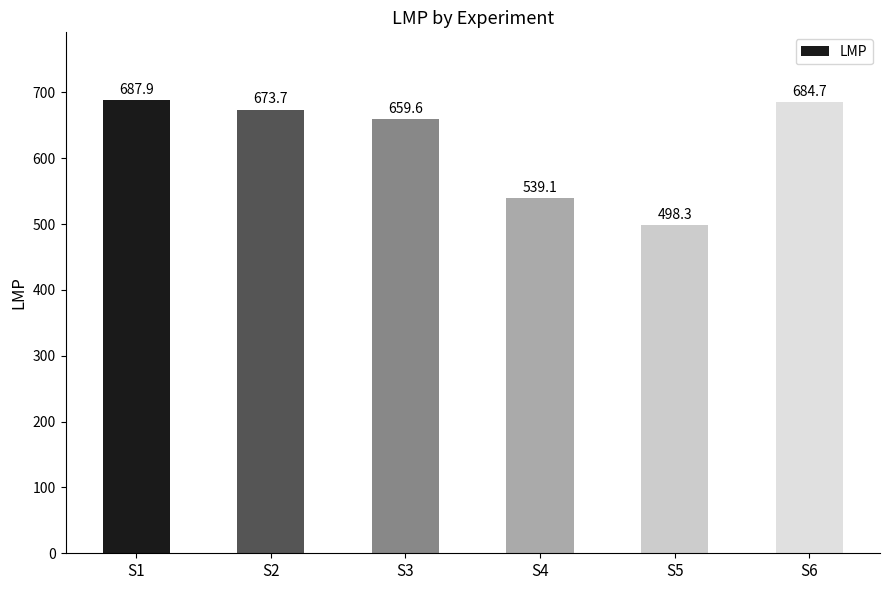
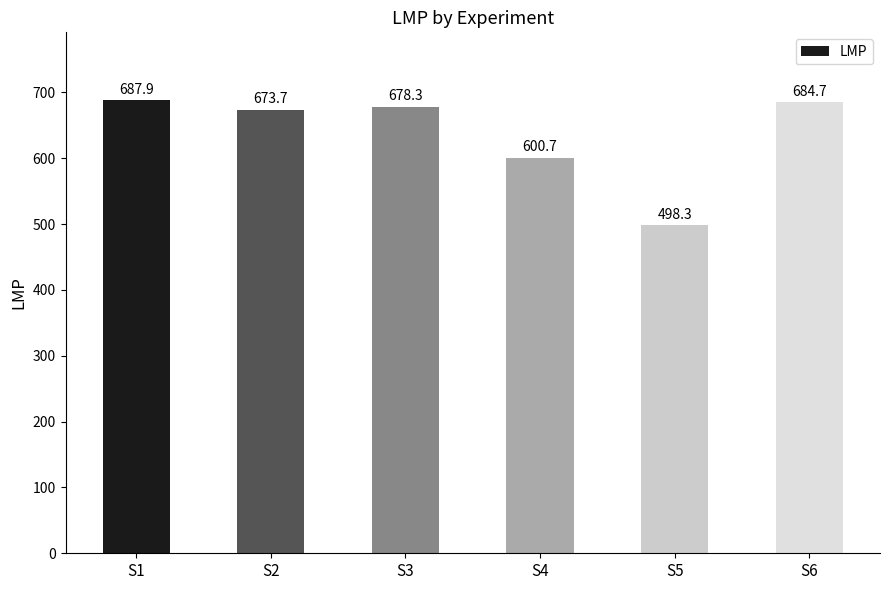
S3: 659.6 -> 678.3
S4: 539.1 -> 600.7
